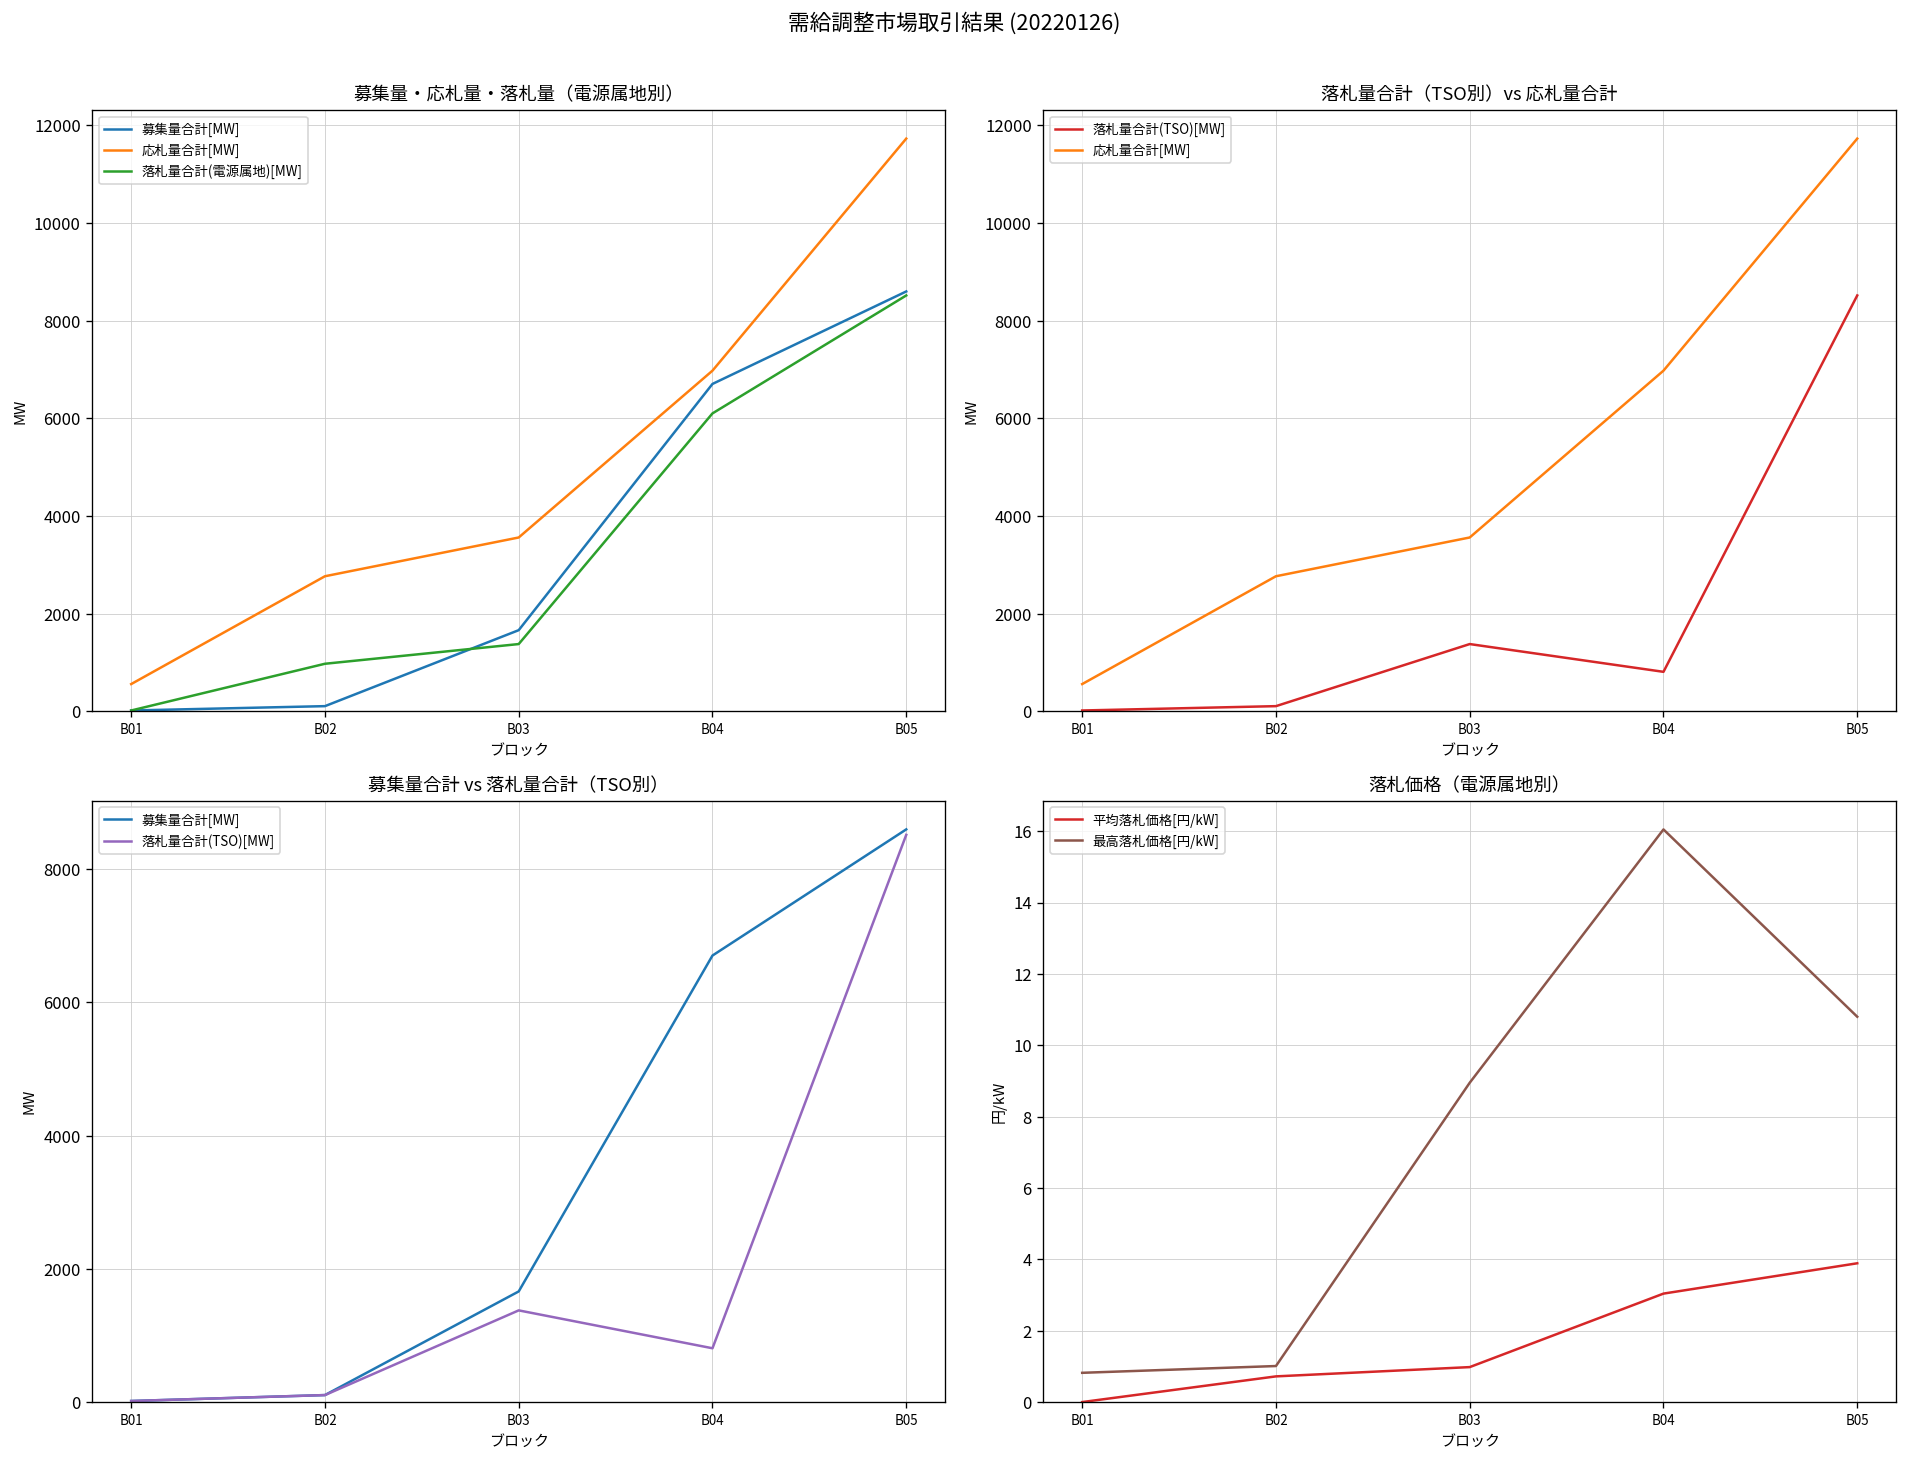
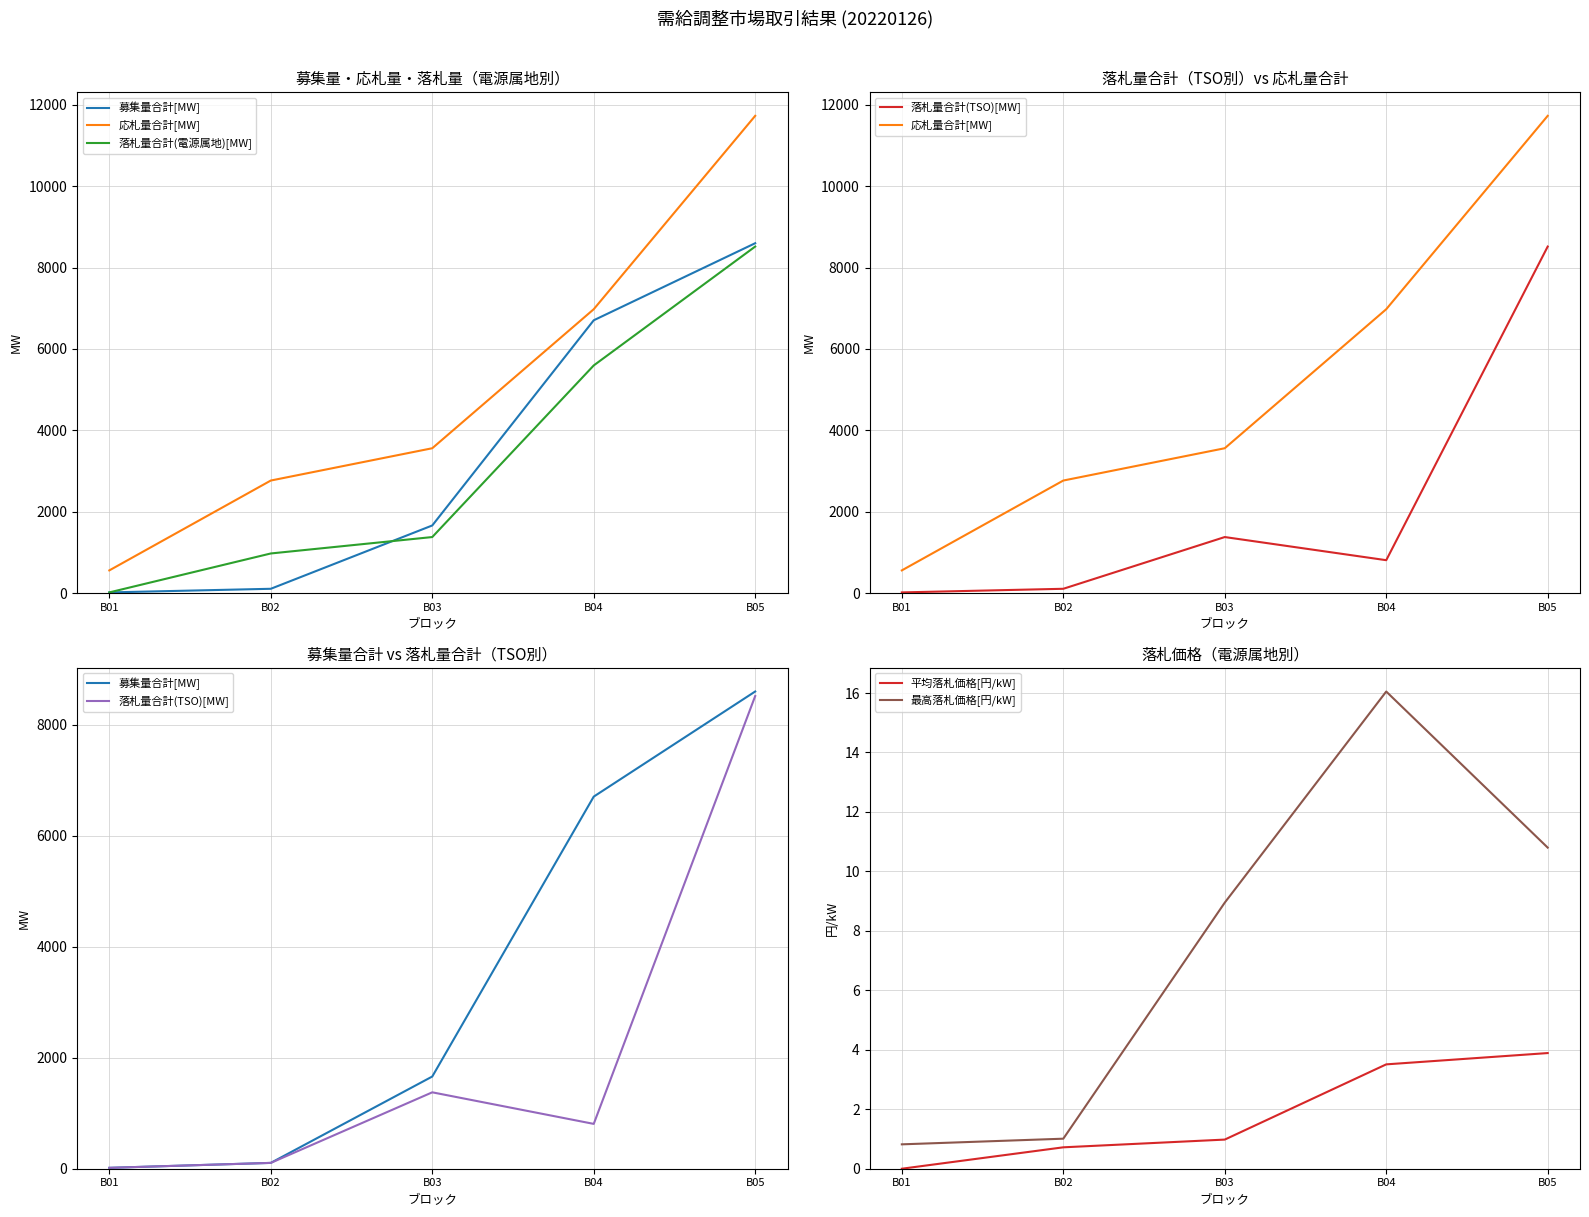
募集量・応札量・落札量（電源属地別）, 落札量合計(電源属地)[MW], B04: 6100 -> 5600
落札価格（電源属地別）, 平均落札価格[円/kW], B04: 3.0 -> 3.5
